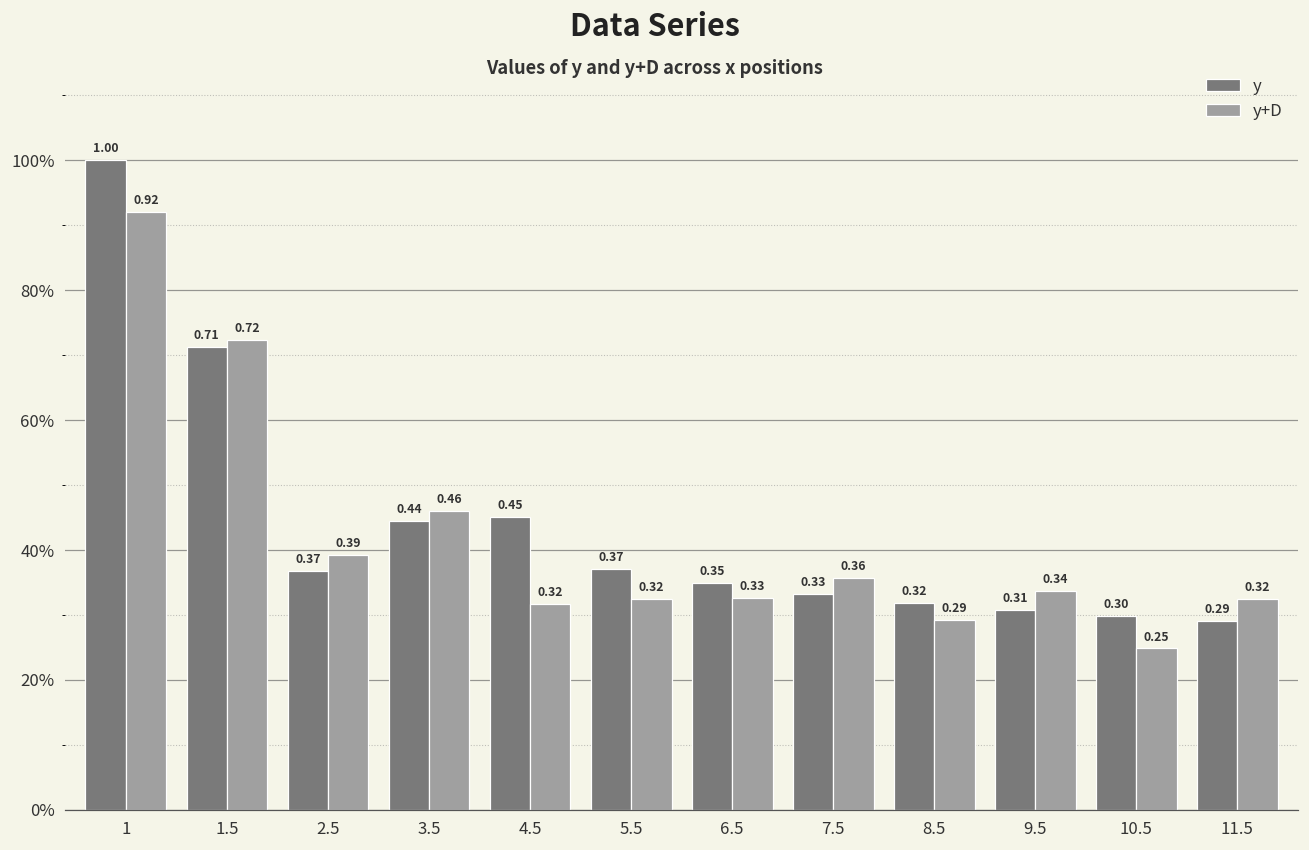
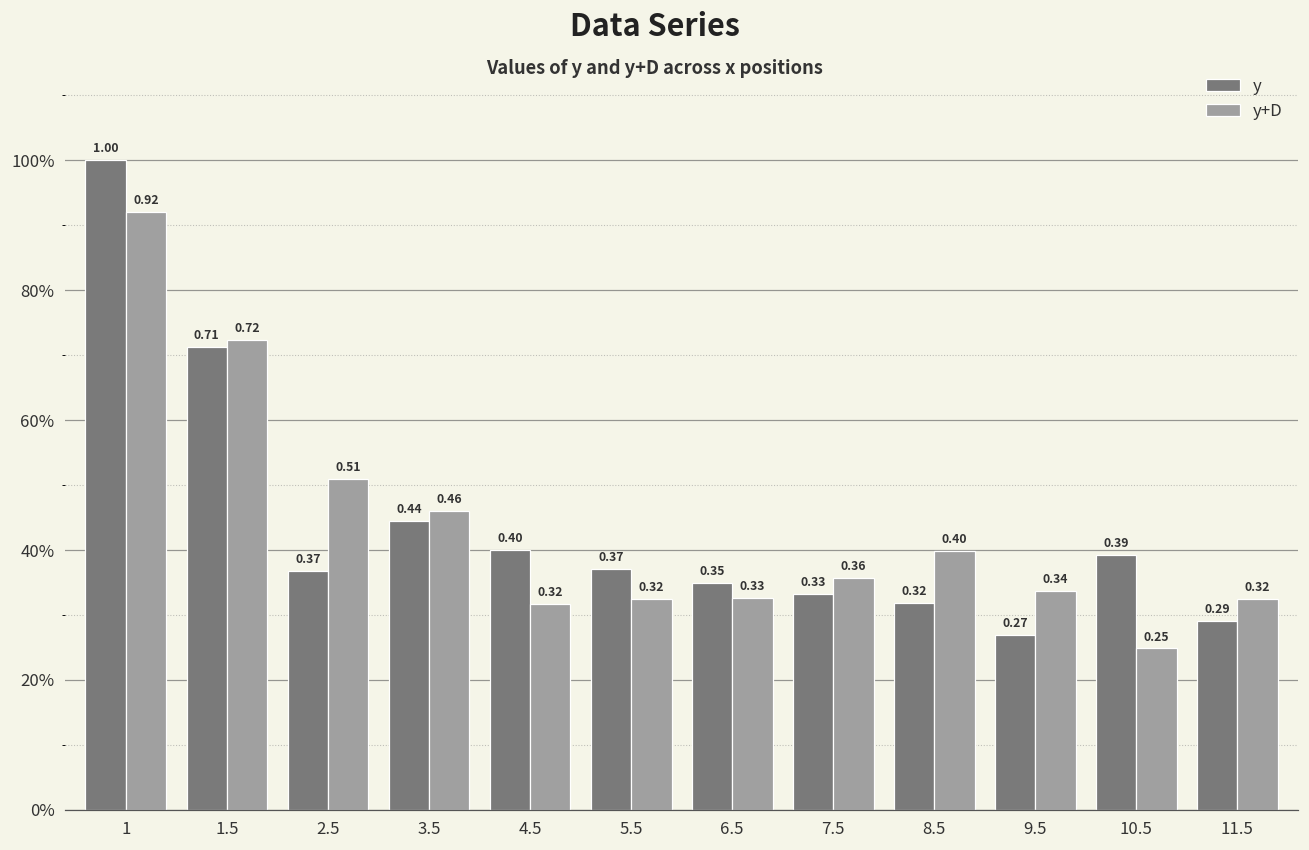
y+D, 2.5: 0.39 -> 0.51
y, 4.5: 0.45 -> 0.40
y+D, 8.5: 0.29 -> 0.40
y, 9.5: 0.31 -> 0.27
y, 10.5: 0.30 -> 0.39
